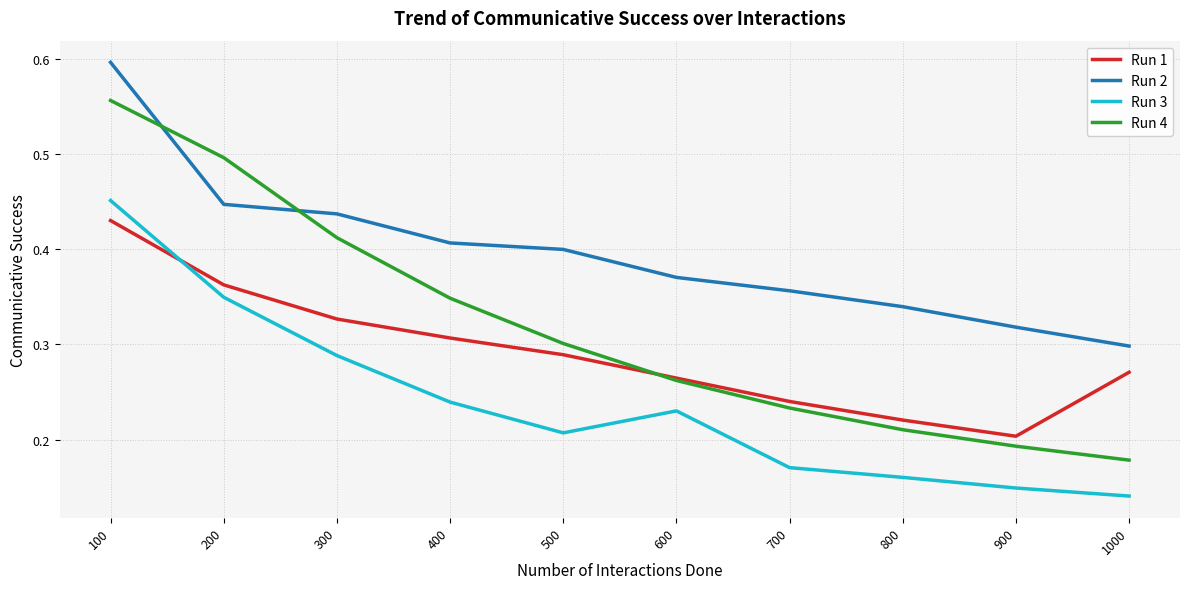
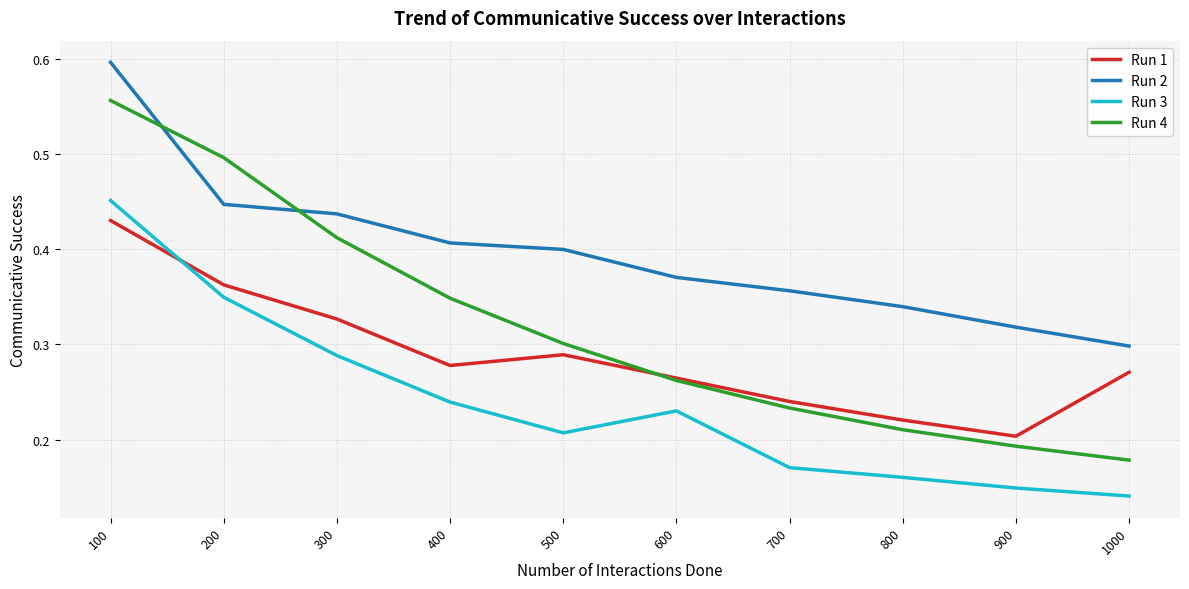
Run 1, 400: 0.31 -> 0.28
